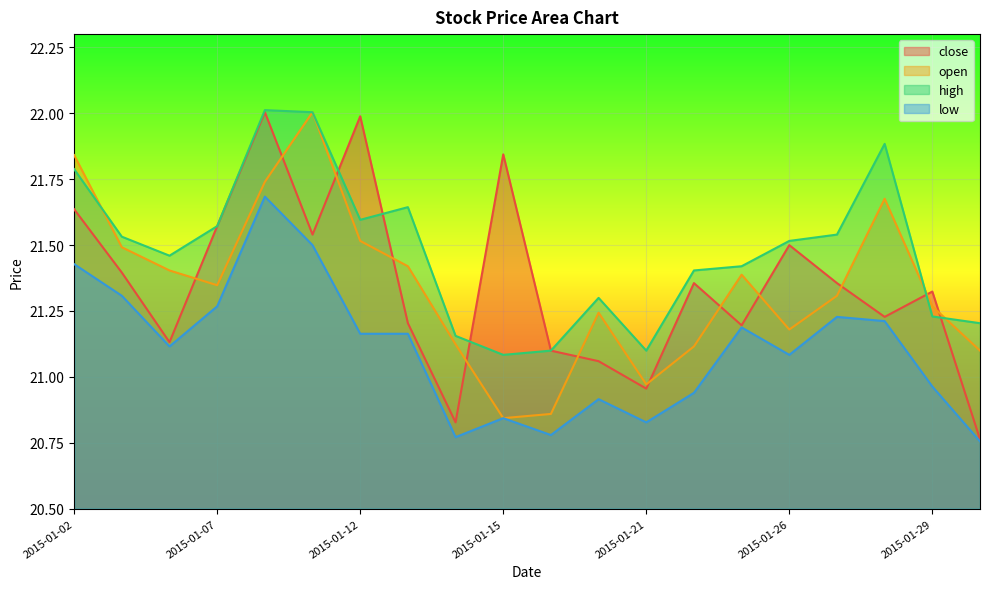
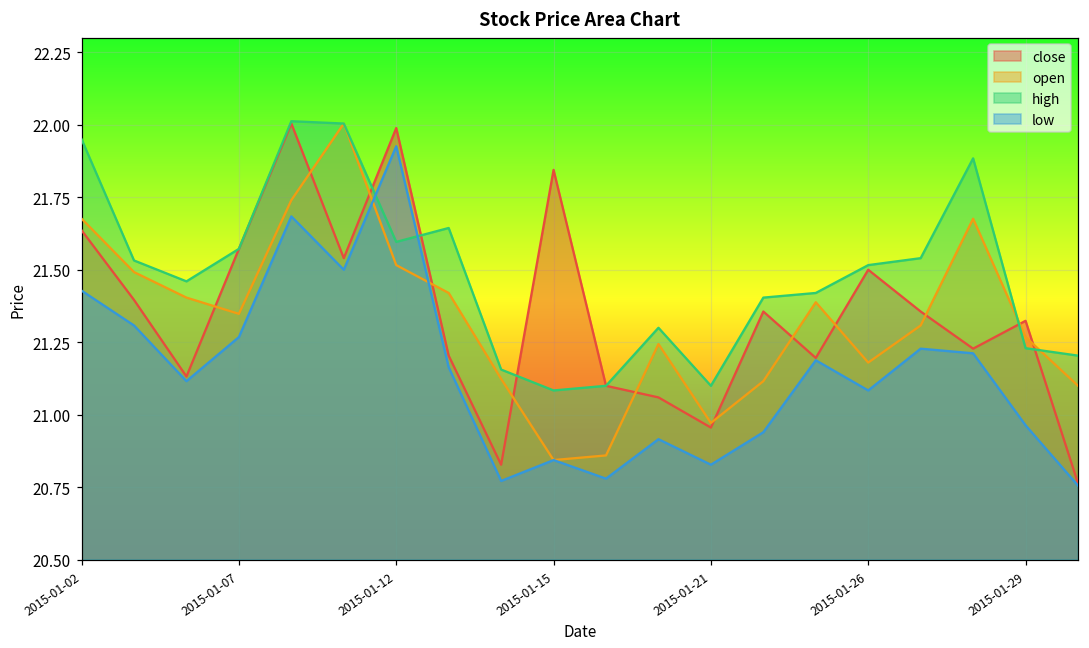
open, 2015-01-02: 21.84 -> 21.68
high, 2015-01-02: 21.79 -> 21.95
low, 2015-01-12: 21.16 -> 21.93
